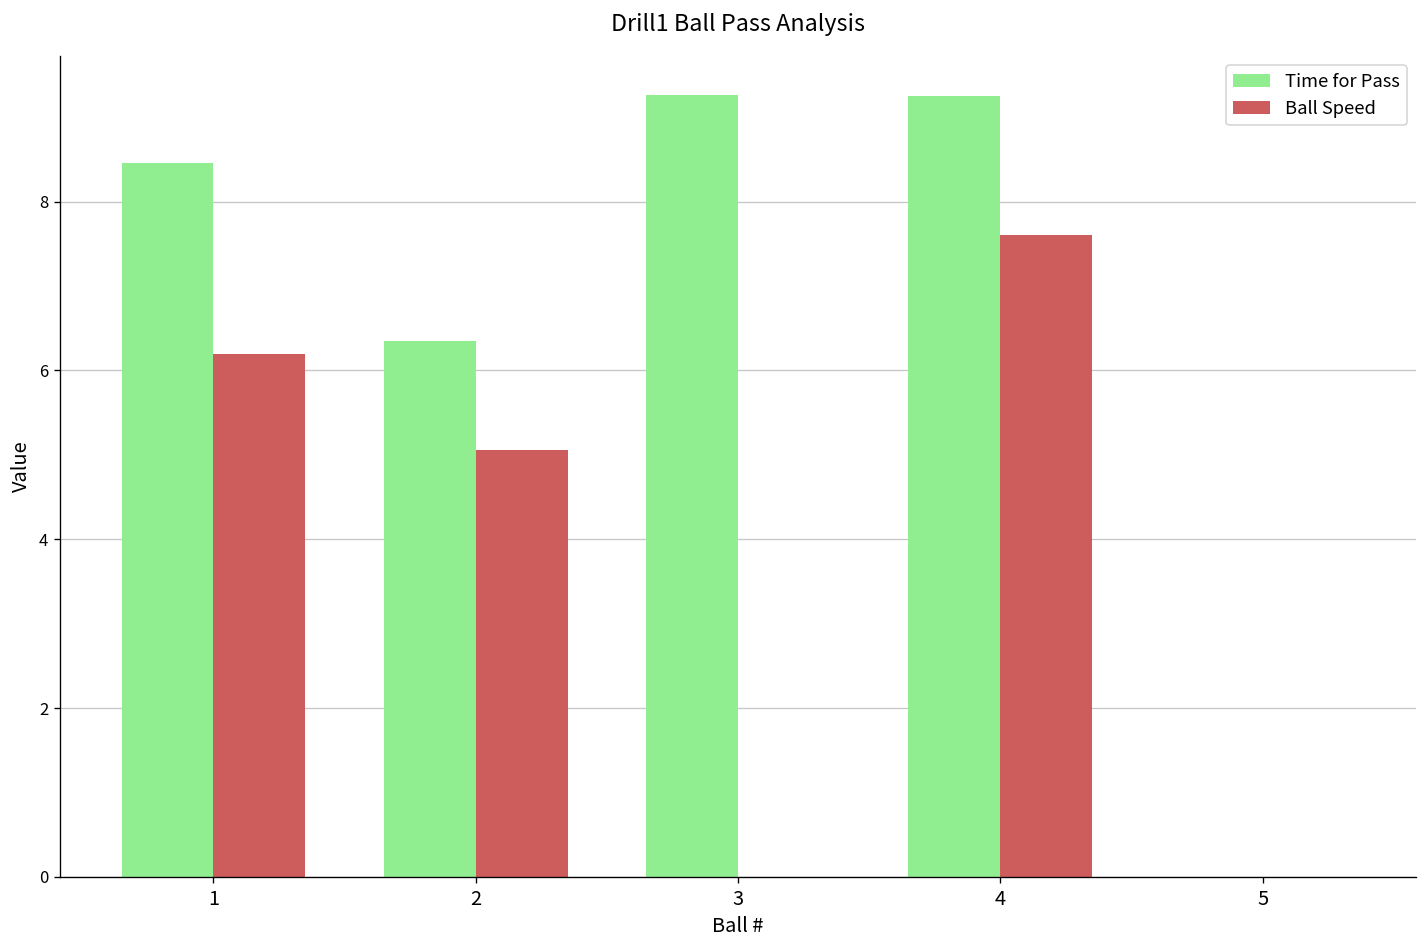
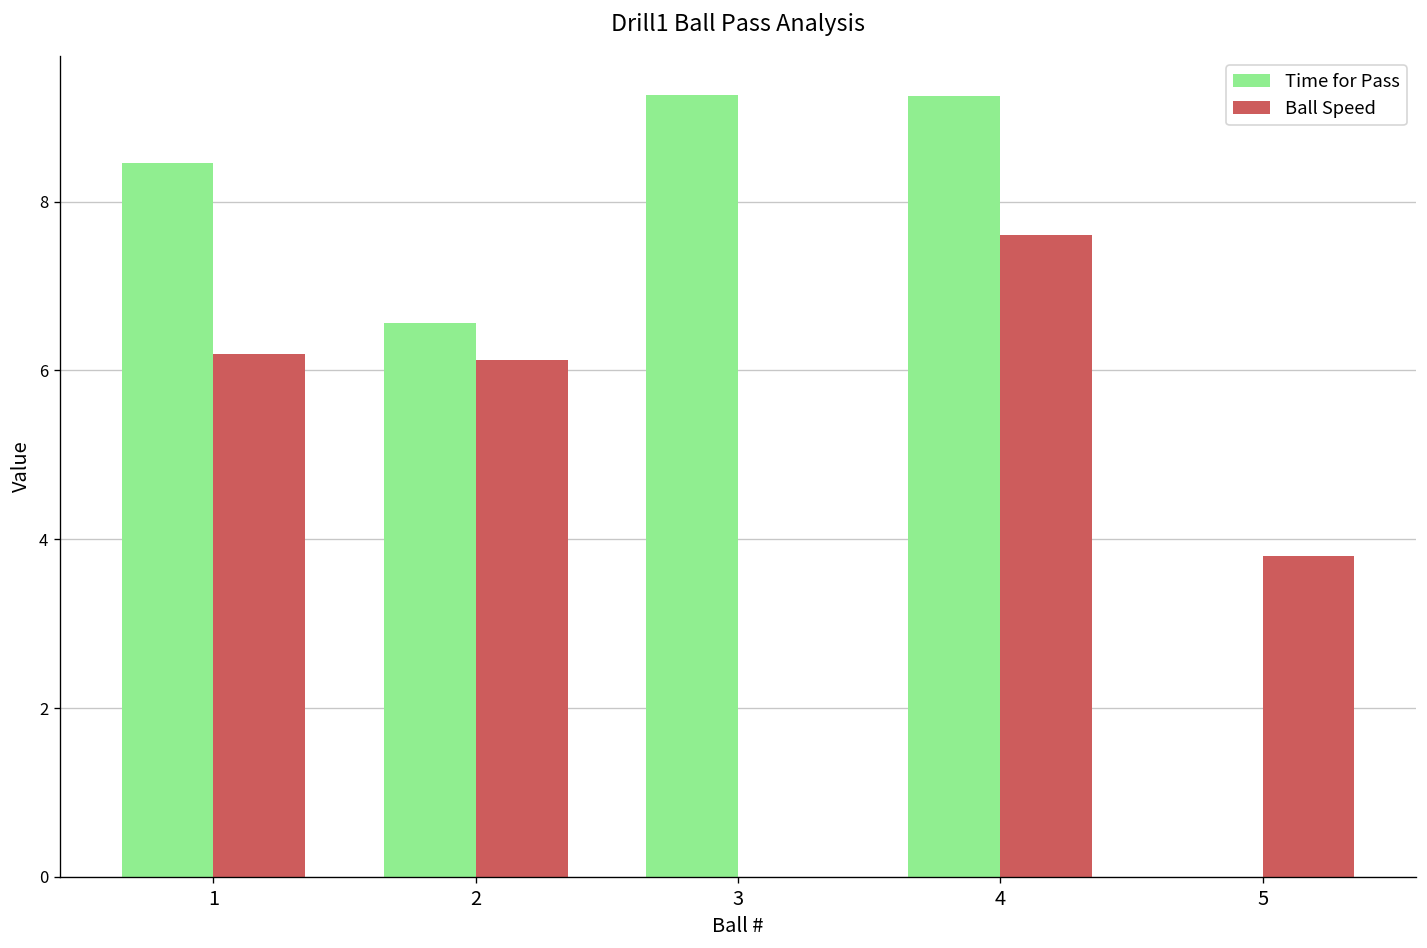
Time for Pass, 2: 6.4 -> 6.6
Ball Speed, 2: 5.1 -> 6.1
Ball Speed, 5: 0.0 -> 3.8
